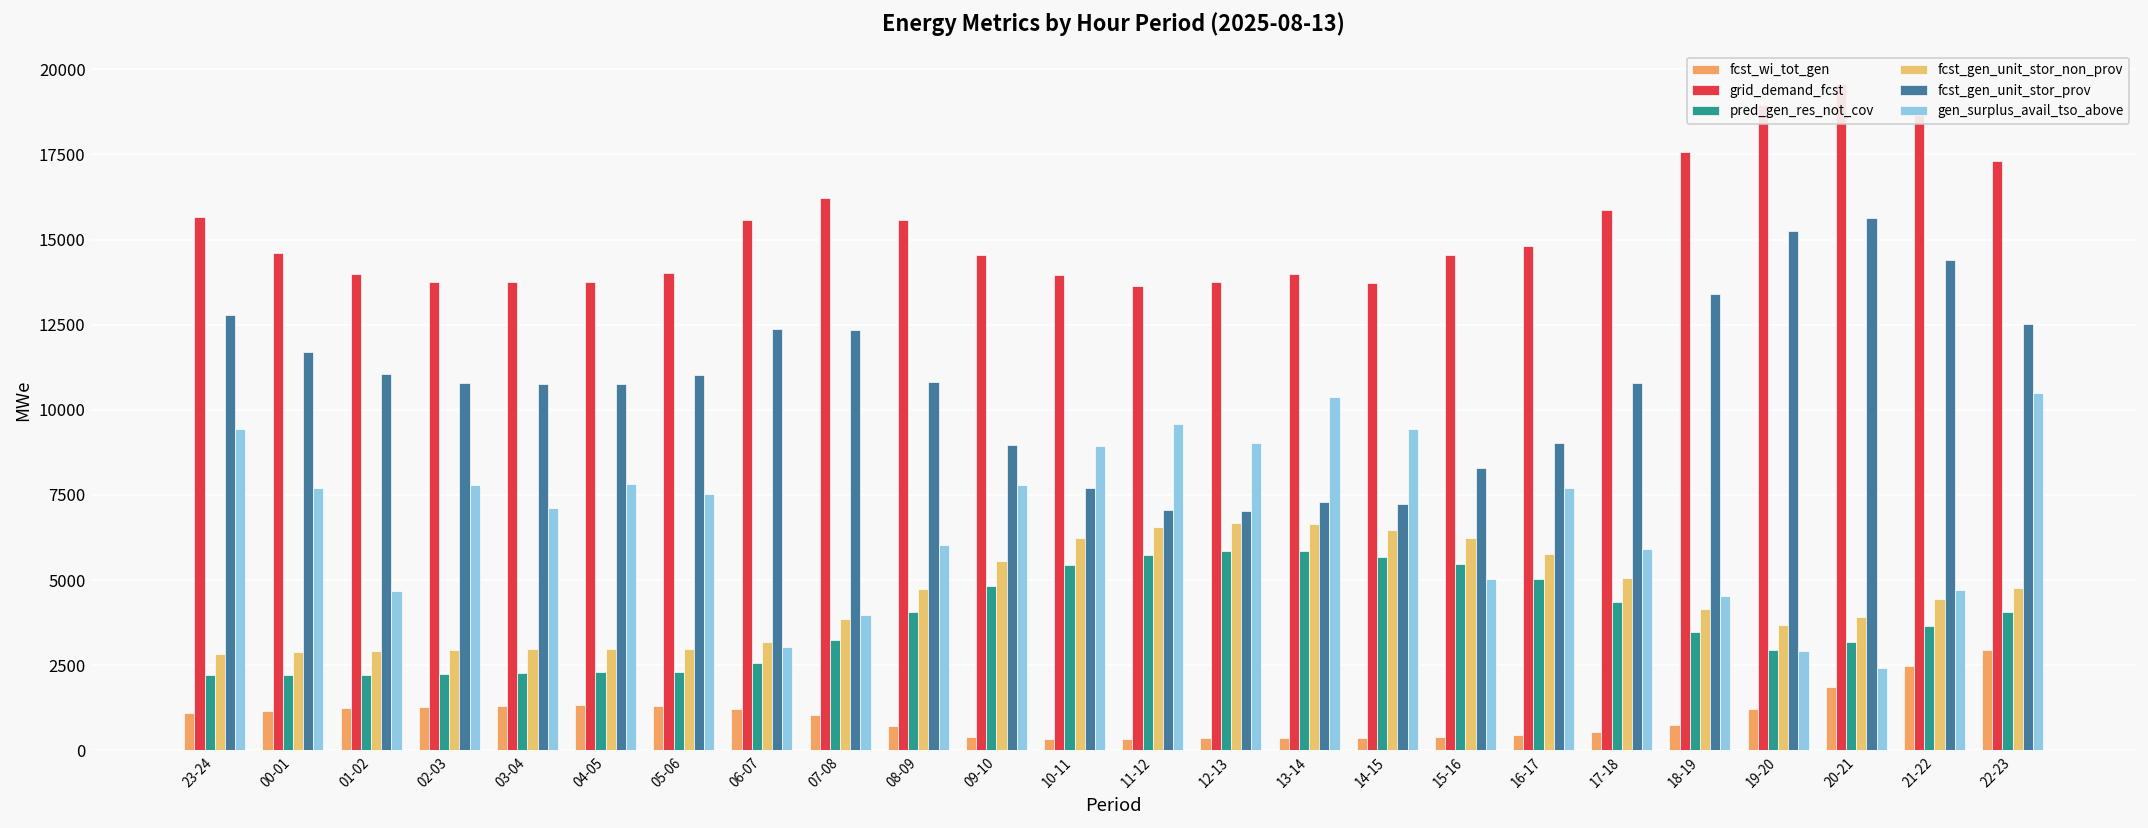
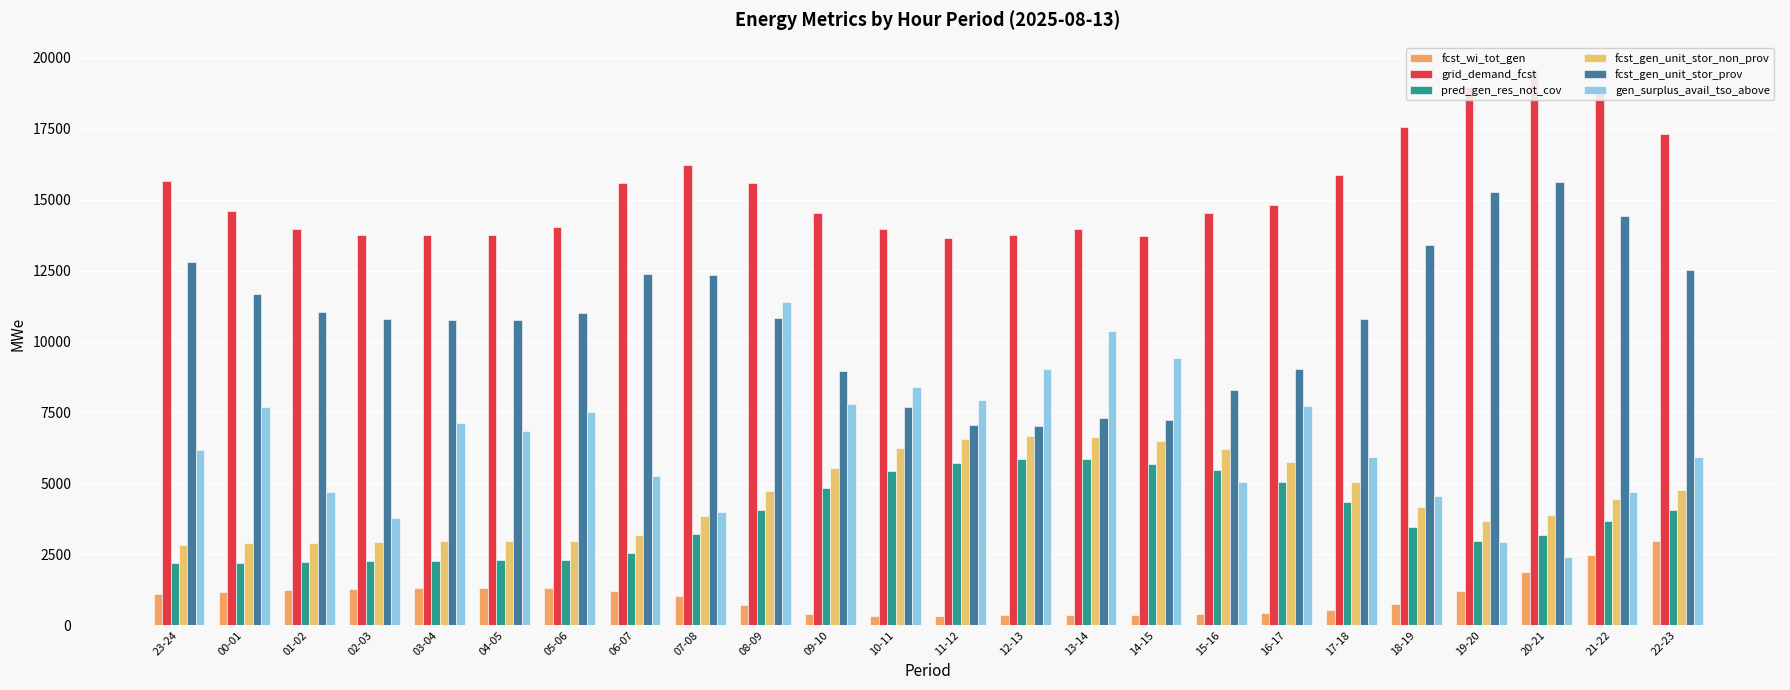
gen_surplus_avail_tso_above, 23-24: 9400 -> 6200
gen_surplus_avail_tso_above, 02-03: 7800 -> 3800
gen_surplus_avail_tso_above, 04-05: 7800 -> 6800
gen_surplus_avail_tso_above, 06-07: 3000 -> 5300
gen_surplus_avail_tso_above, 08-09: 6000 -> 11400
gen_surplus_avail_tso_above, 10-11: 8900 -> 8400
gen_surplus_avail_tso_above, 11-12: 9600 -> 7900
gen_surplus_avail_tso_above, 22-23: 10500 -> 5900
